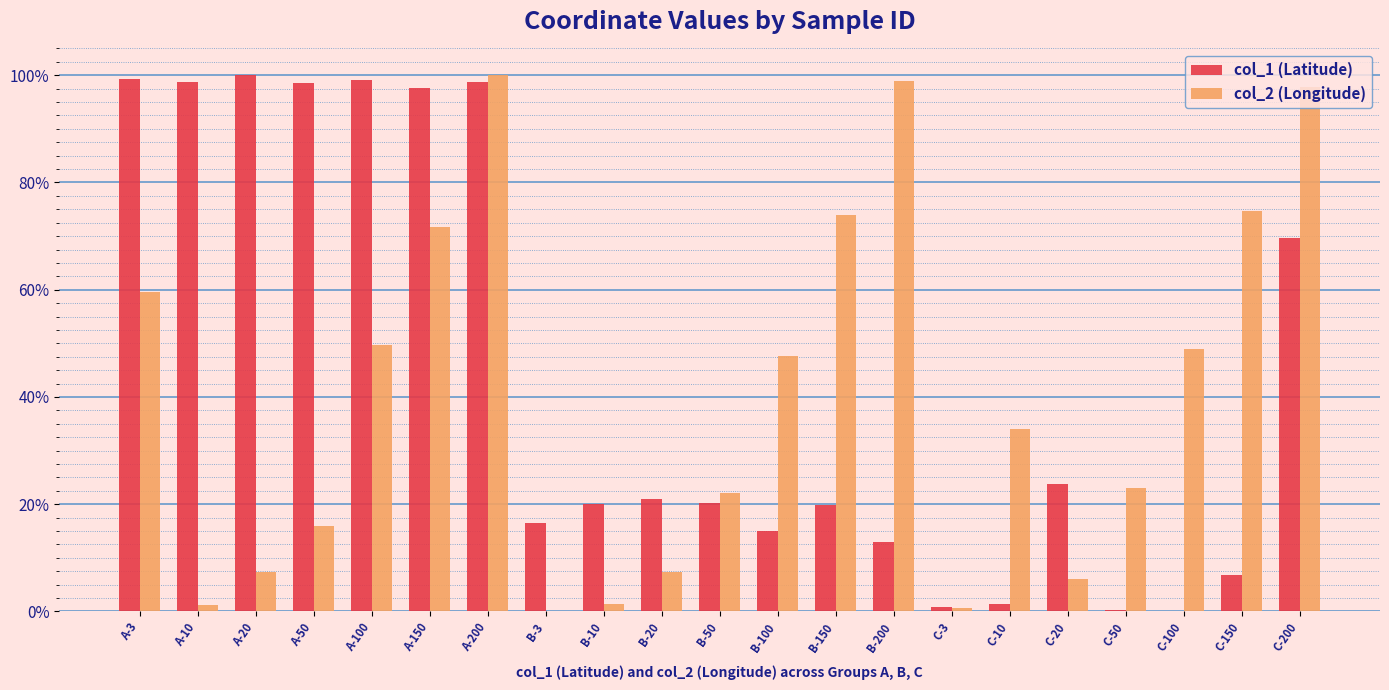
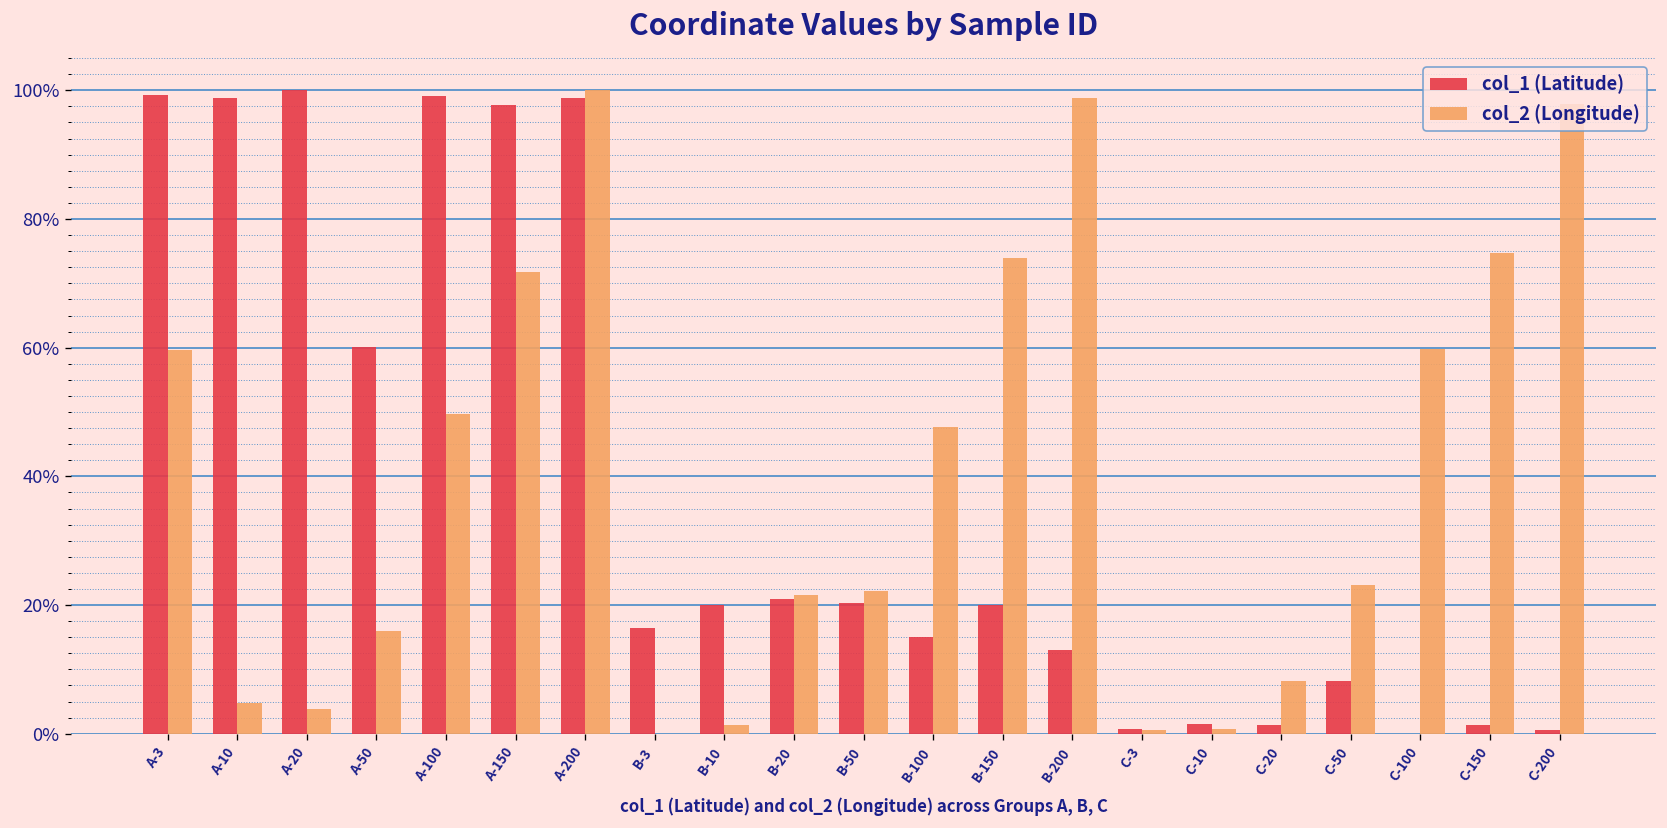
col_2 (Longitude), A-10: 1% -> 5%
col_2 (Longitude), A-20: 7% -> 4%
col_1 (Latitude), A-50: 99% -> 60%
col_2 (Longitude), B-20: 7% -> 22%
col_2 (Longitude), C-10: 34% -> 1%
col_1 (Latitude), C-20: 24% -> 1%
col_2 (Longitude), C-20: 6% -> 8%
col_1 (Latitude), C-50: 0% -> 8%
col_2 (Longitude), C-100: 49% -> 60%
col_1 (Latitude), C-150: 7% -> 1%
col_1 (Latitude), C-200: 70% -> 1%
